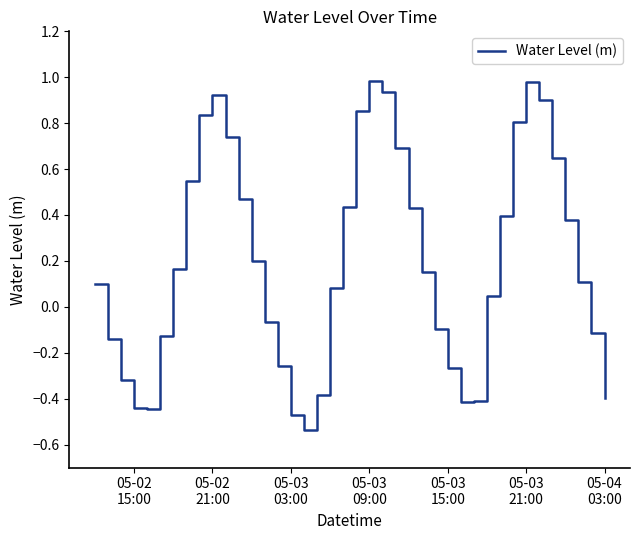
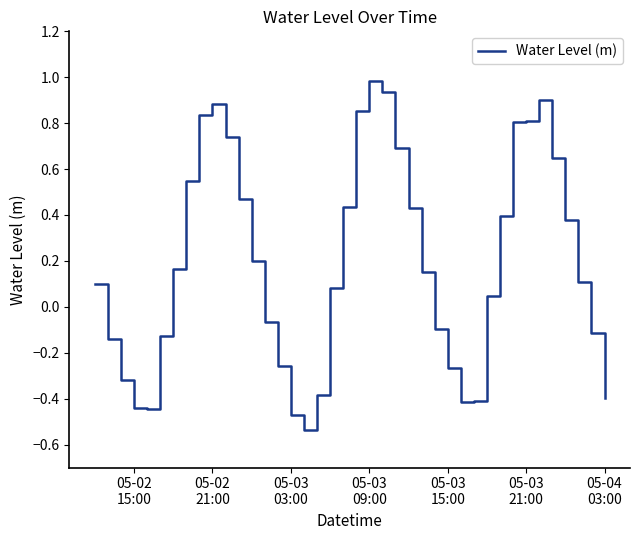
05-02 21:00: 0.92 -> 0.88
05-03 21:00: 0.98 -> 0.81
